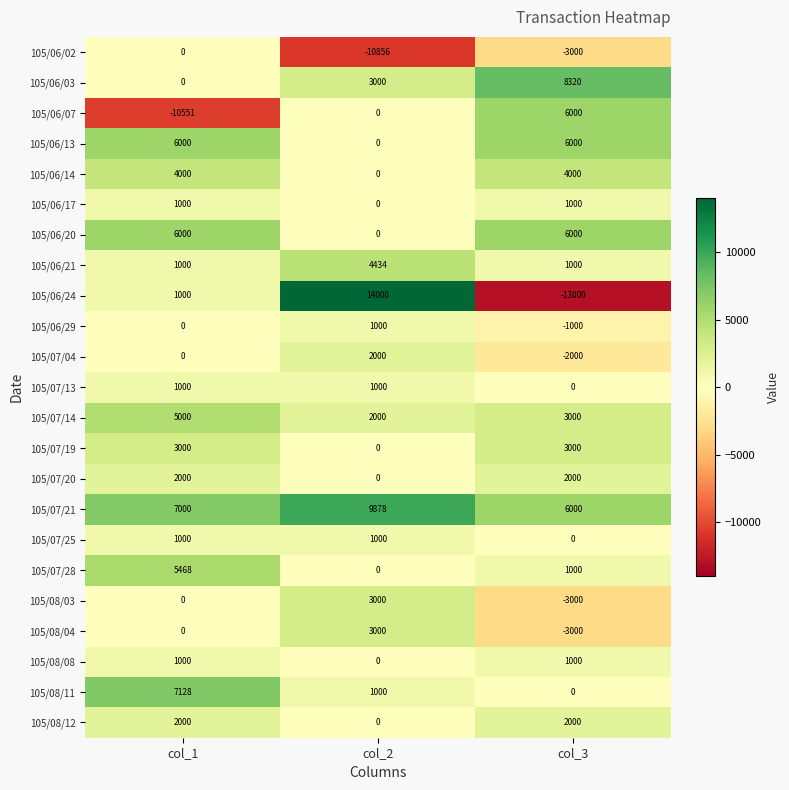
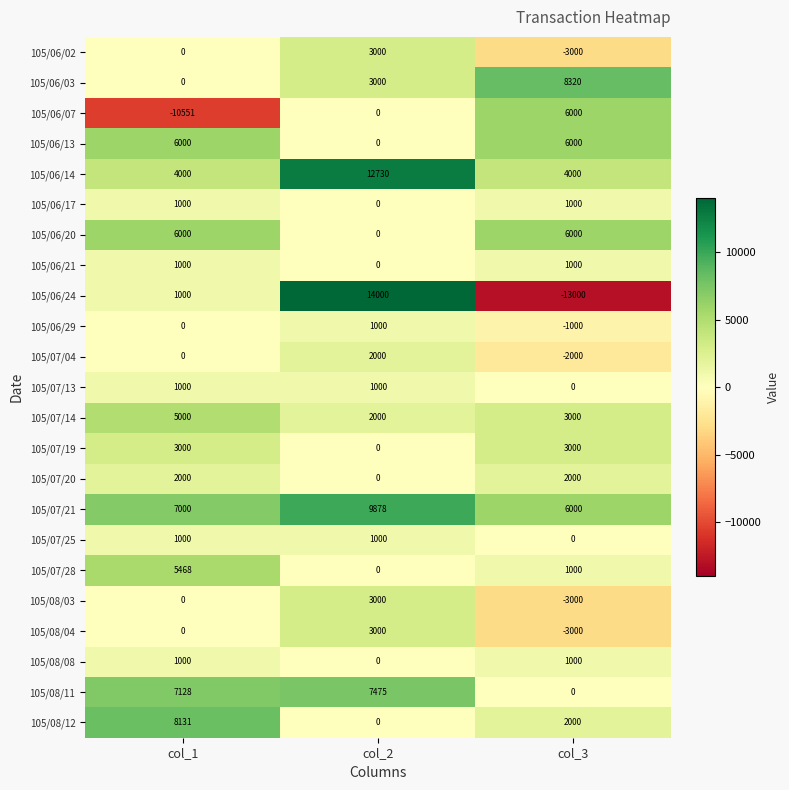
105/06/02, col_2: -10856 -> 3000
105/06/14, col_2: 0 -> 12730
105/06/21, col_2: 4434 -> 0
105/08/11, col_2: 1000 -> 7475
105/08/12, col_1: 2000 -> 8131
